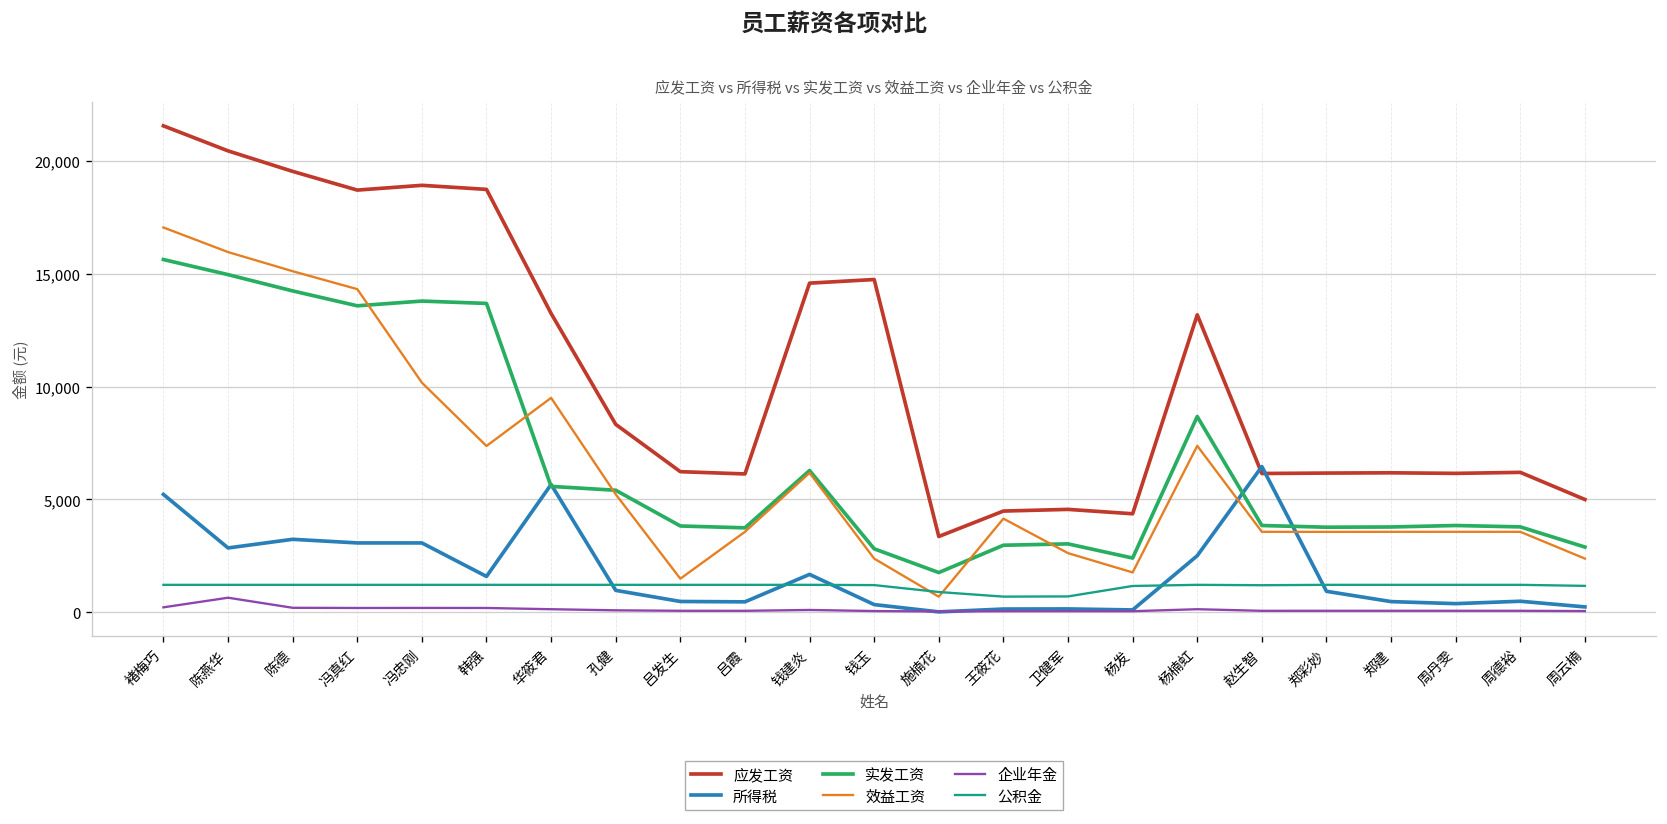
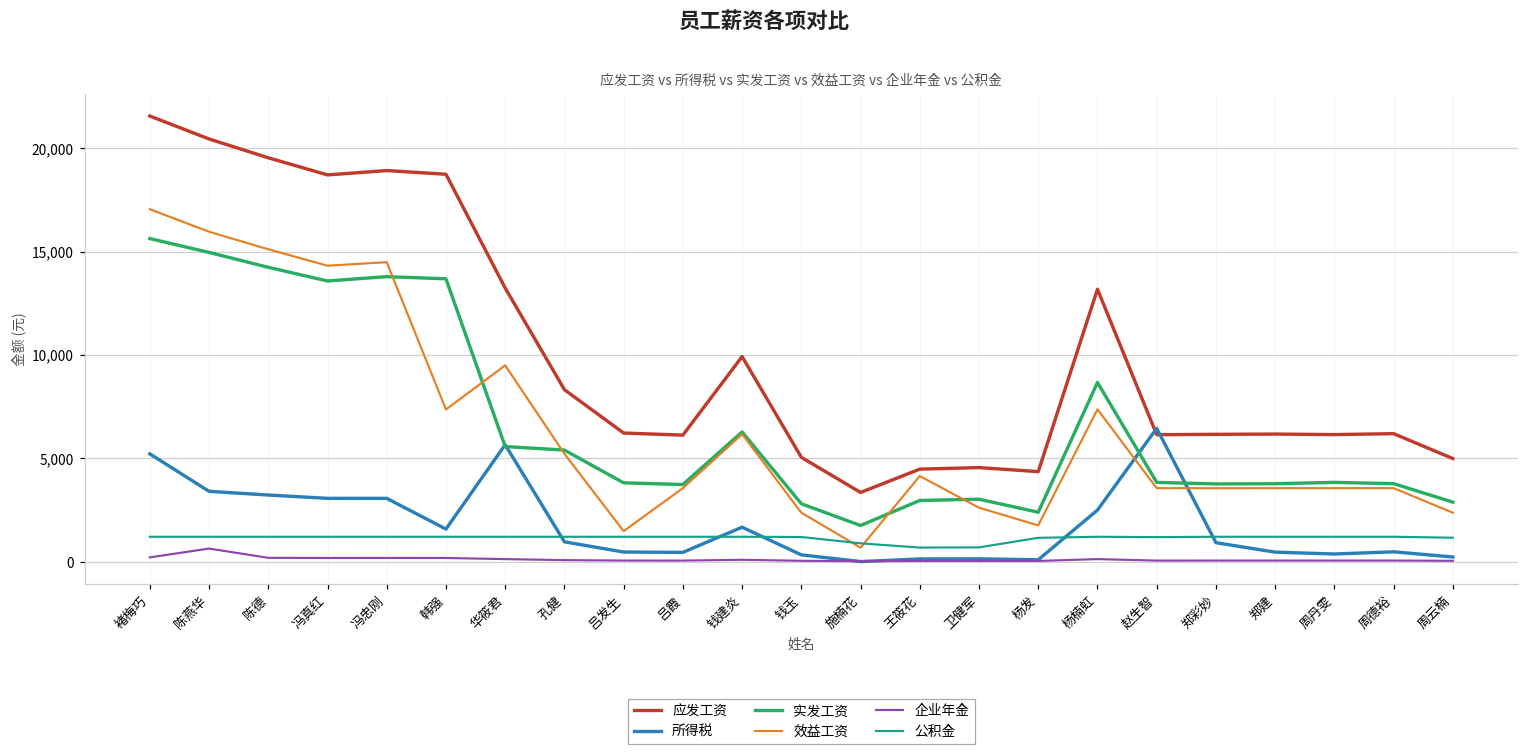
所得税, 陈燕华: 2,800 -> 3,400
效益工资, 冯忠刚: 10,200 -> 14,500
应发工资, 钱建炎: 14,600 -> 9,900
应发工资, 钱玉: 14,700 -> 5,100
